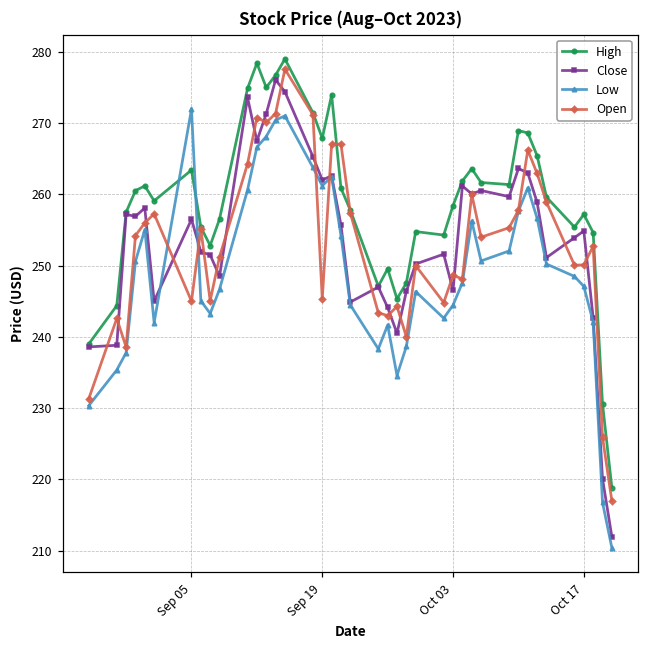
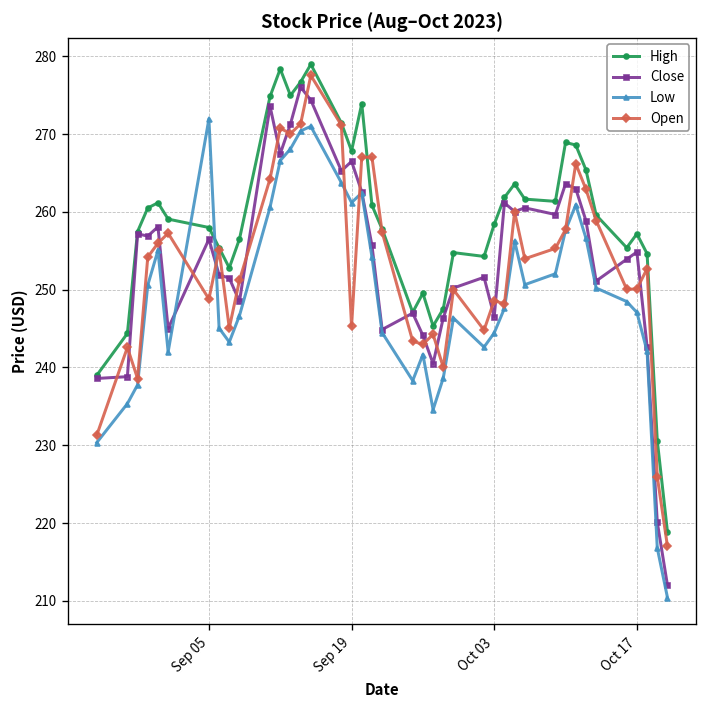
High, Sep 05: 263 -> 258
Open, Sep 05: 245 -> 249
Close, Sep 19: 262 -> 267
